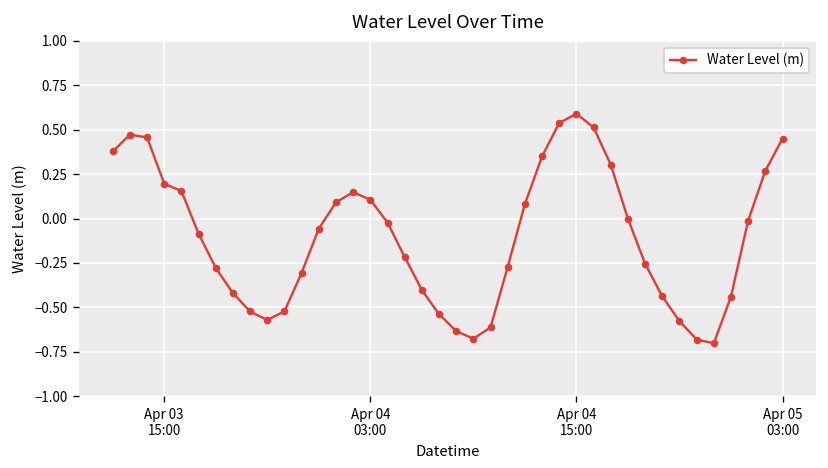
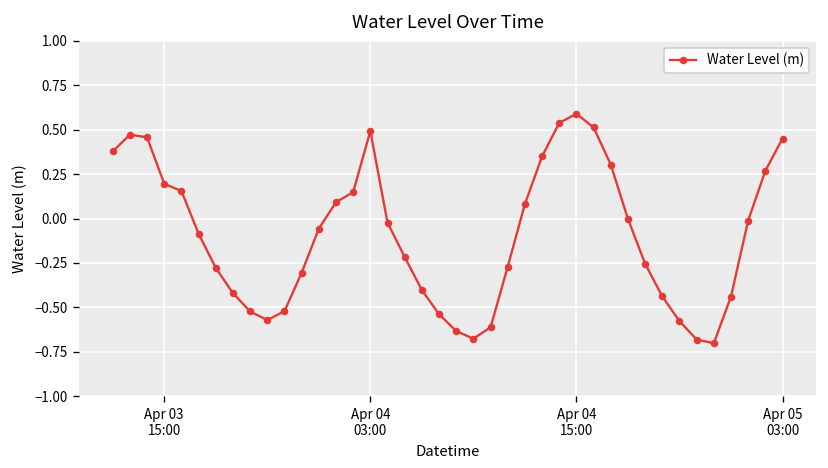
Apr 04 03:00: 0.11 -> 0.49
